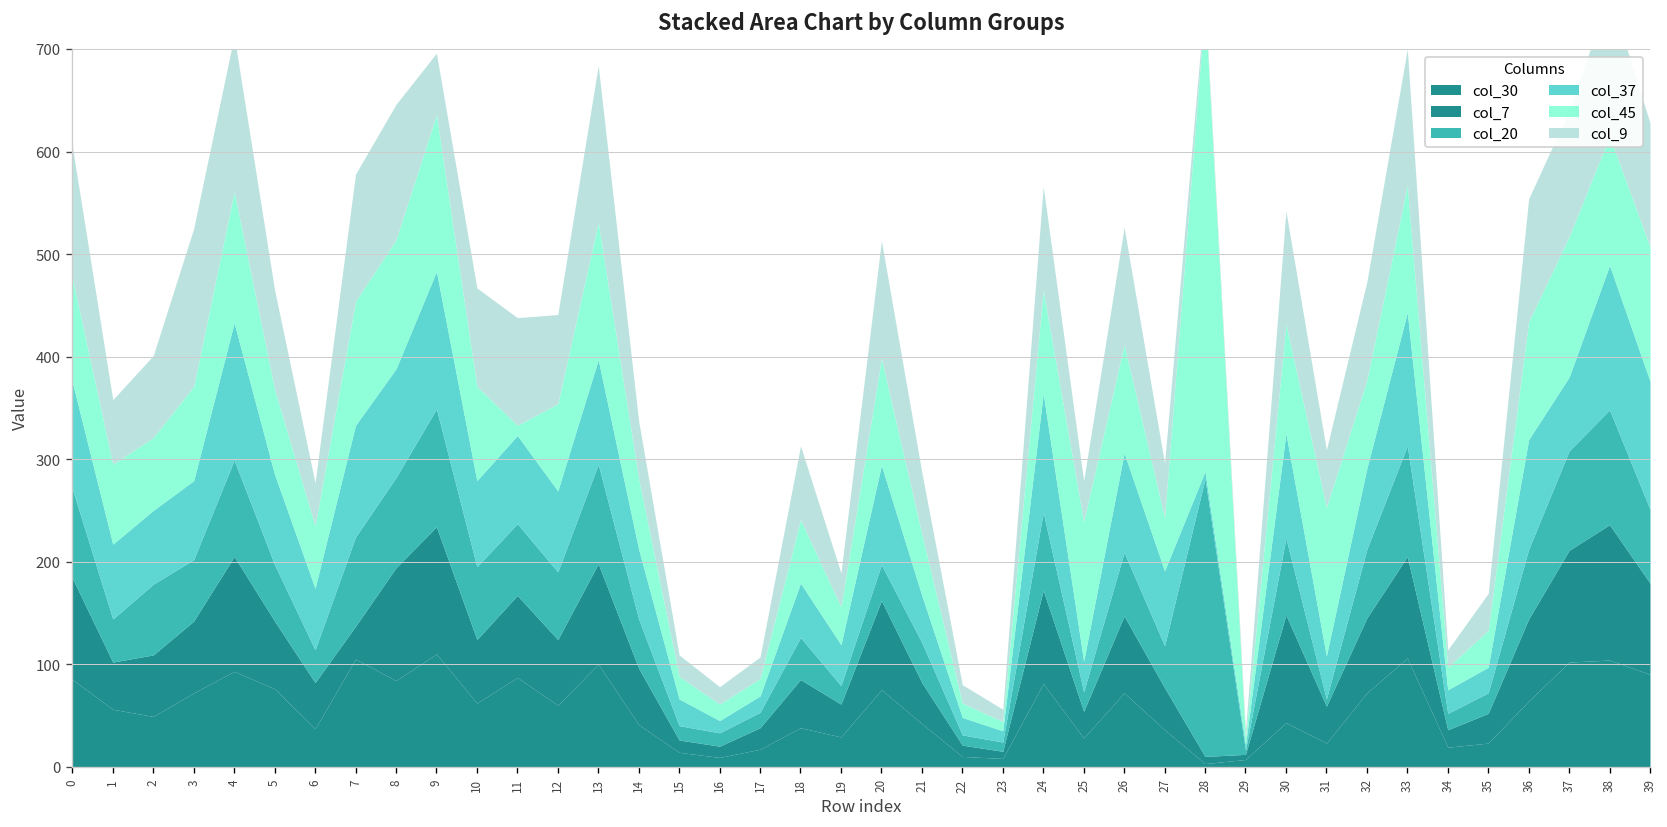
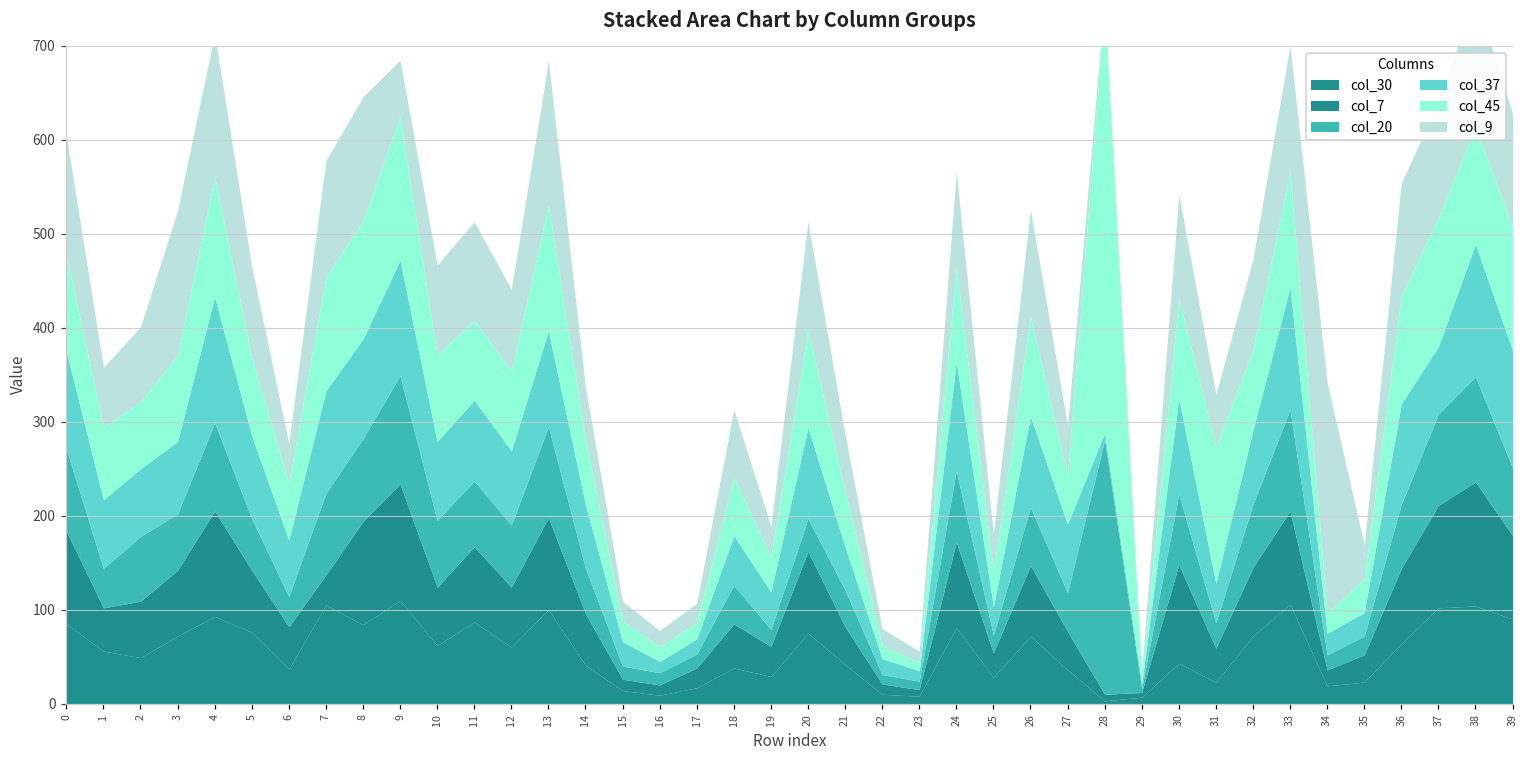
col_37, 9: 130 -> 120
col_45, 11: 10 -> 90
col_45, 25: 140 -> 40
col_20, 31: 10 -> 30
col_9, 34: 20 -> 250
